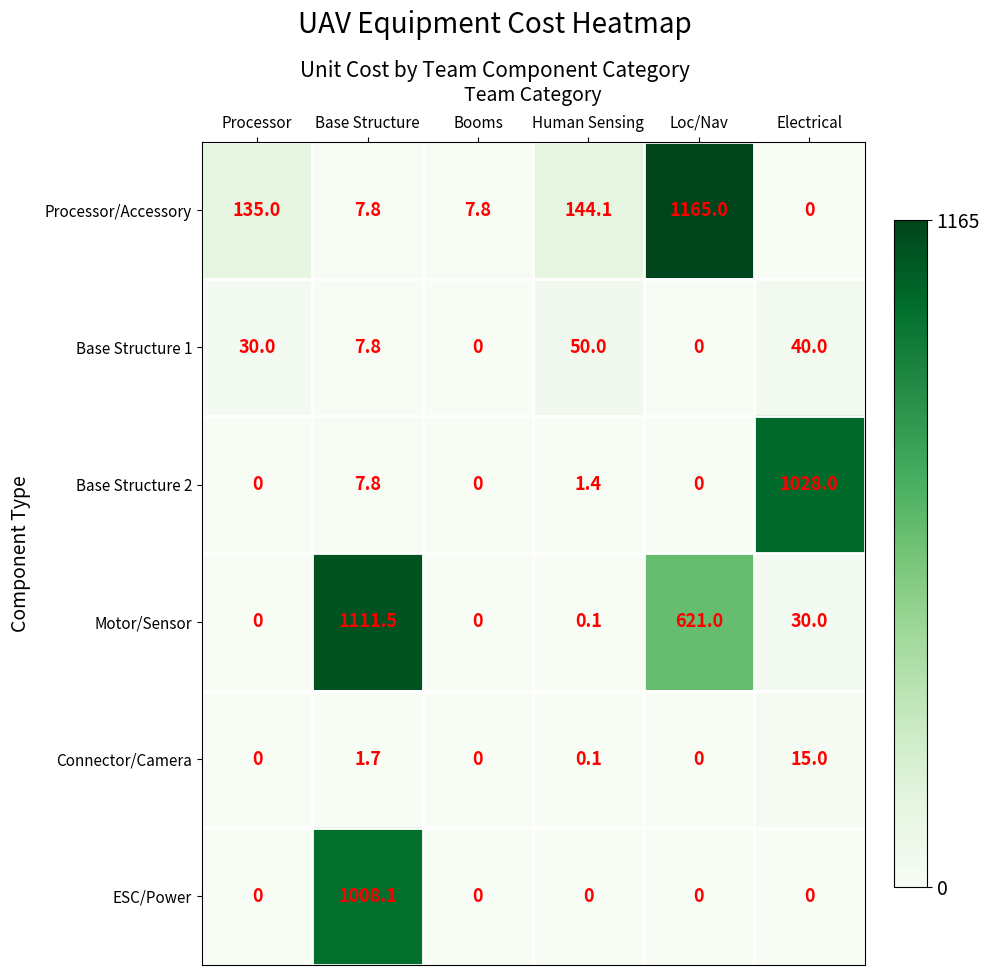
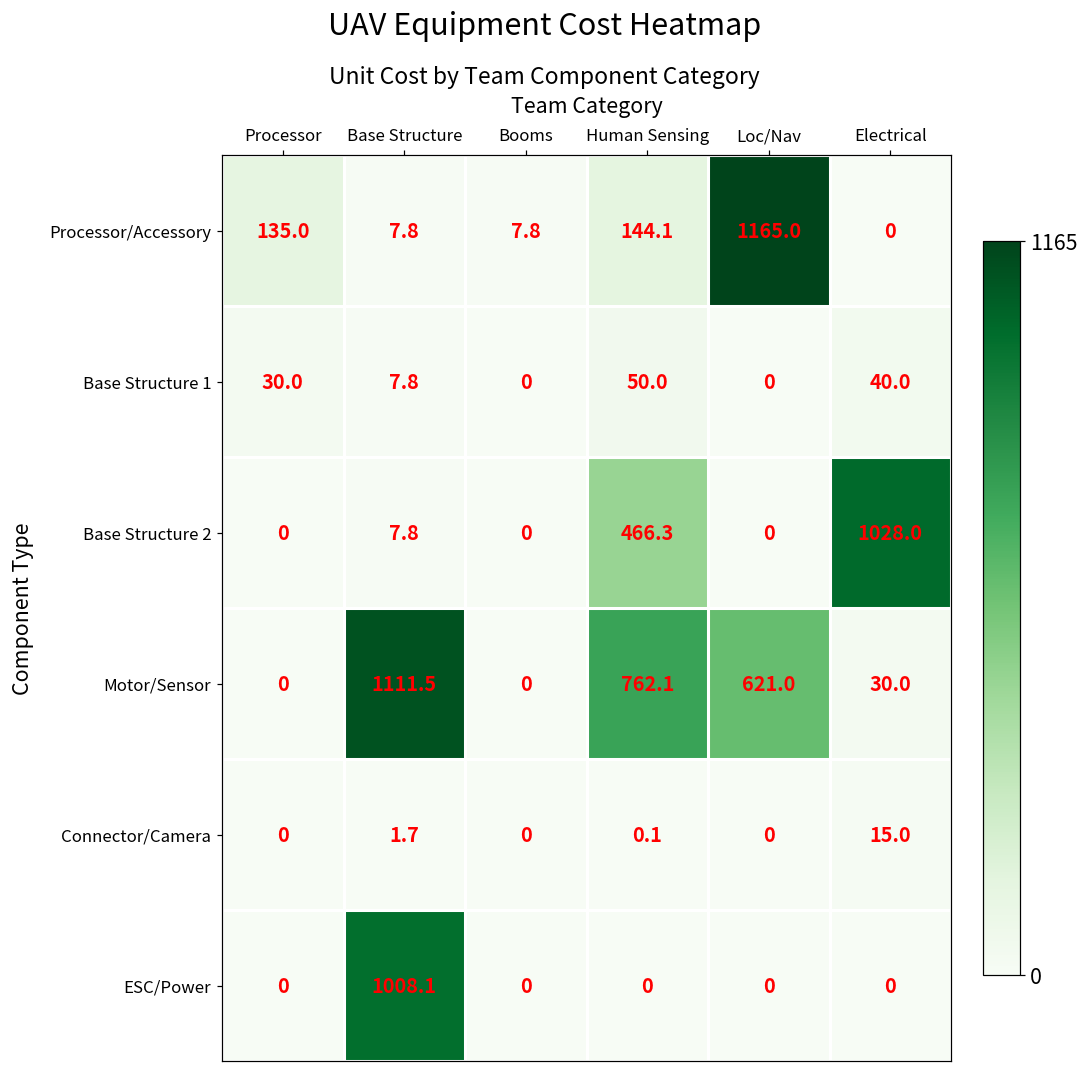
Base Structure 2, Human Sensing: 1.4 -> 466.3
Motor/Sensor, Human Sensing: 0.1 -> 762.1
